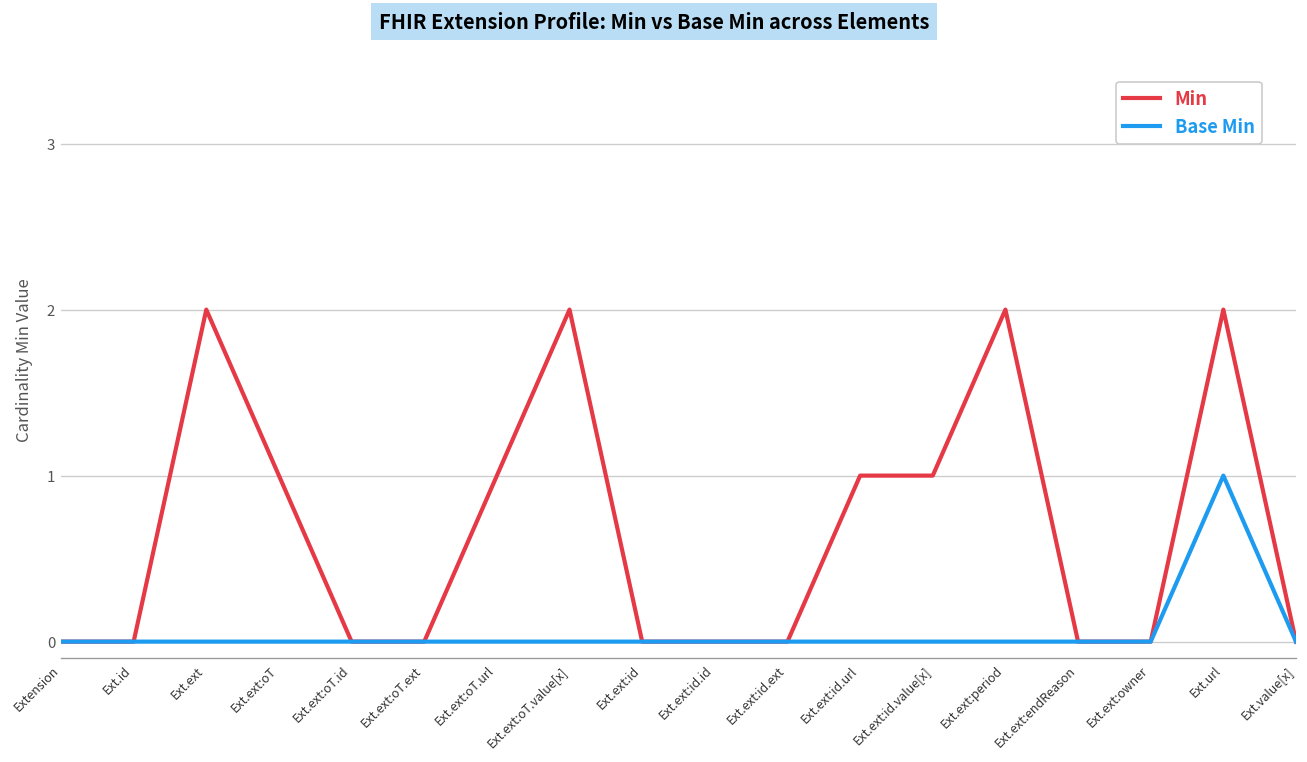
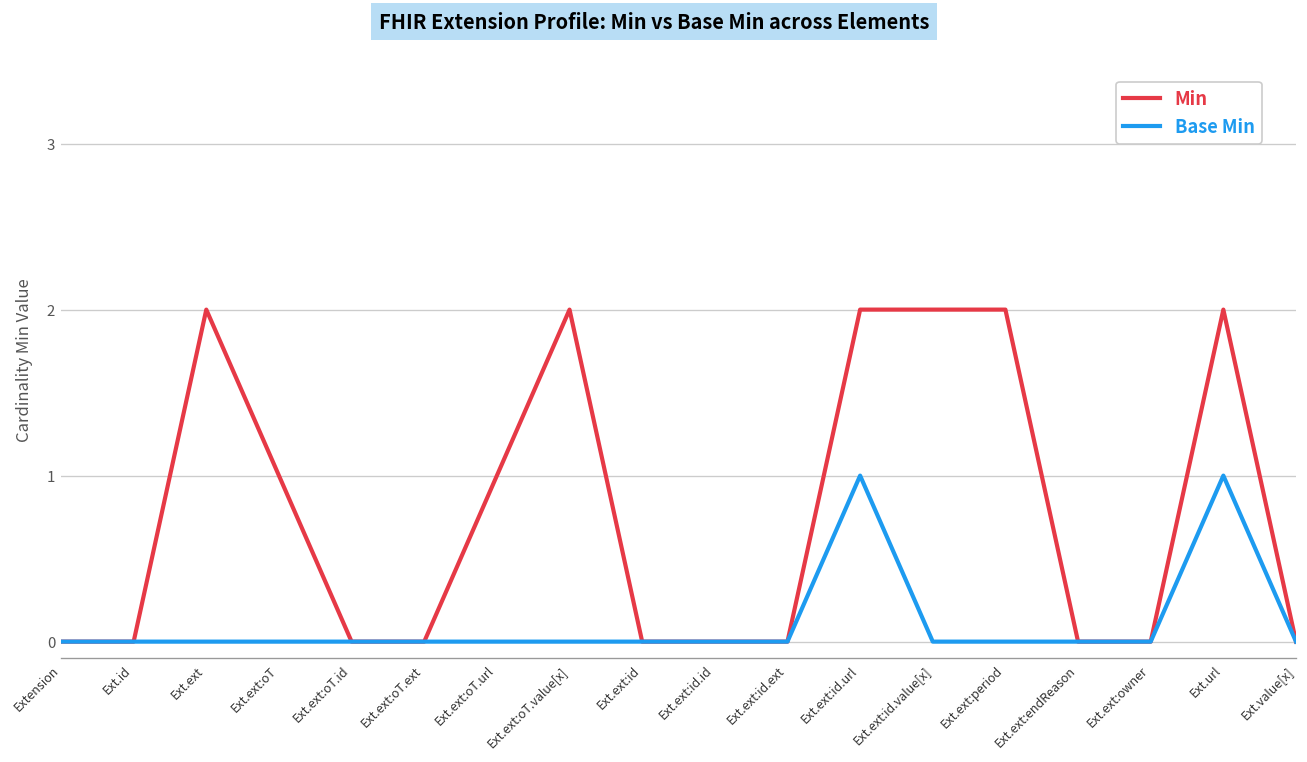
Min, Ext.ext:id.url: 1 -> 2
Base Min, Ext.ext:id.url: 0 -> 1
Min, Ext.ext:id.value[x]: 1 -> 2
